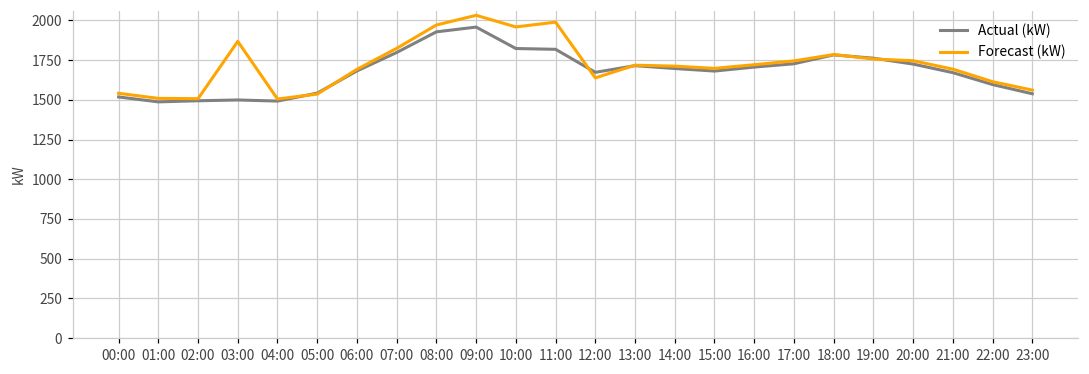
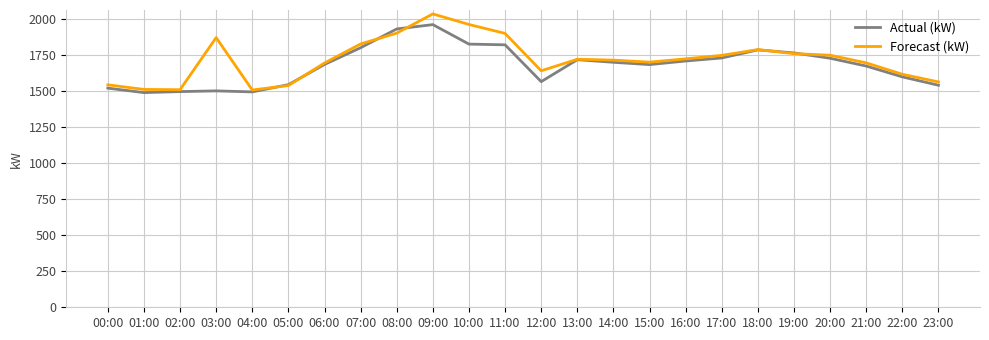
Forecast (kW), 08:00: 1970 -> 1900
Forecast (kW), 11:00: 1990 -> 1900
Actual (kW), 12:00: 1670 -> 1560
